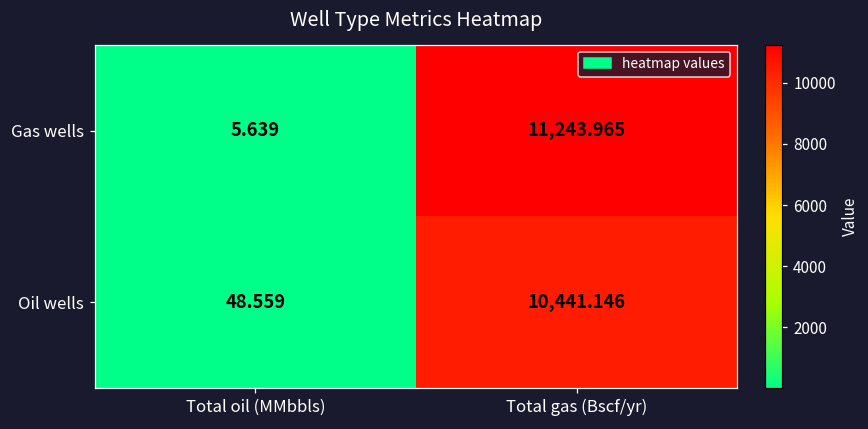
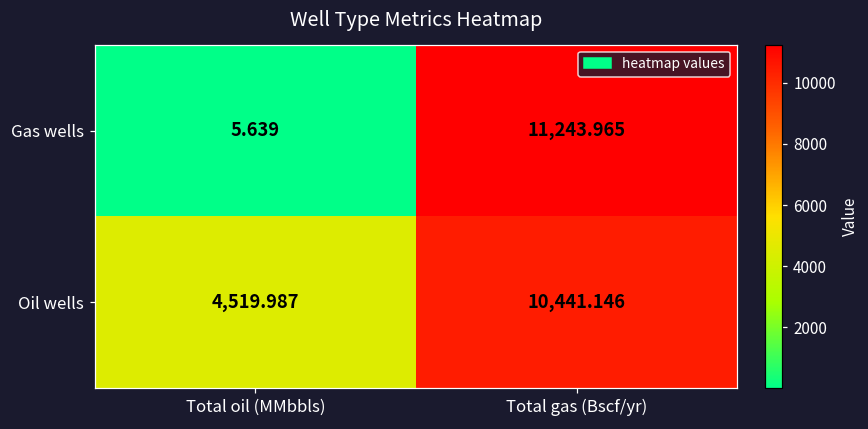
Oil wells, Total oil (MMbbls): 48.559 -> 4,519.987
